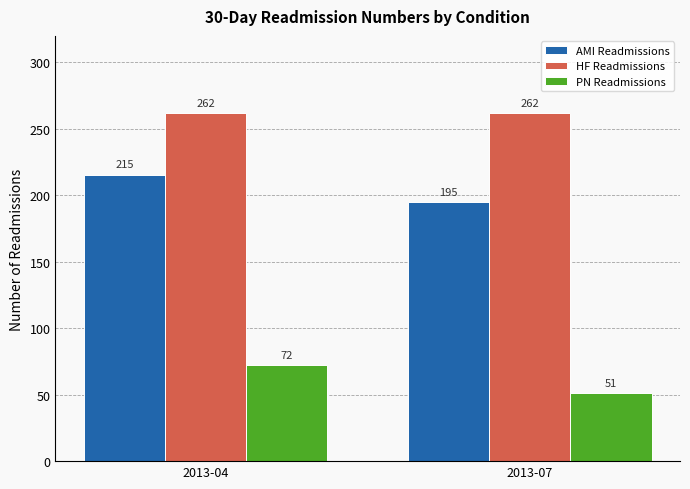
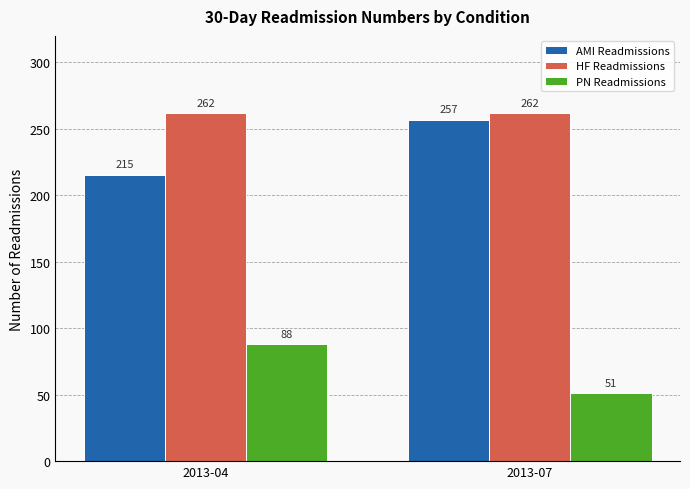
PN Readmissions, 2013-04: 72 -> 88
AMI Readmissions, 2013-07: 195 -> 257
